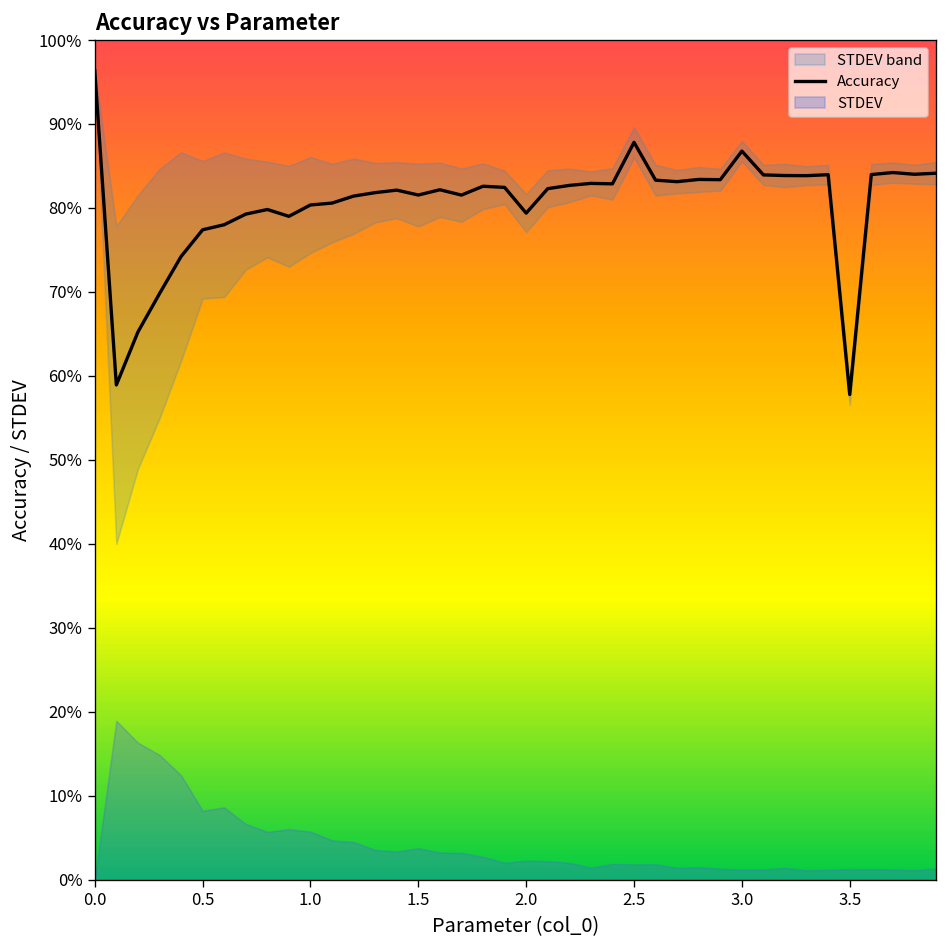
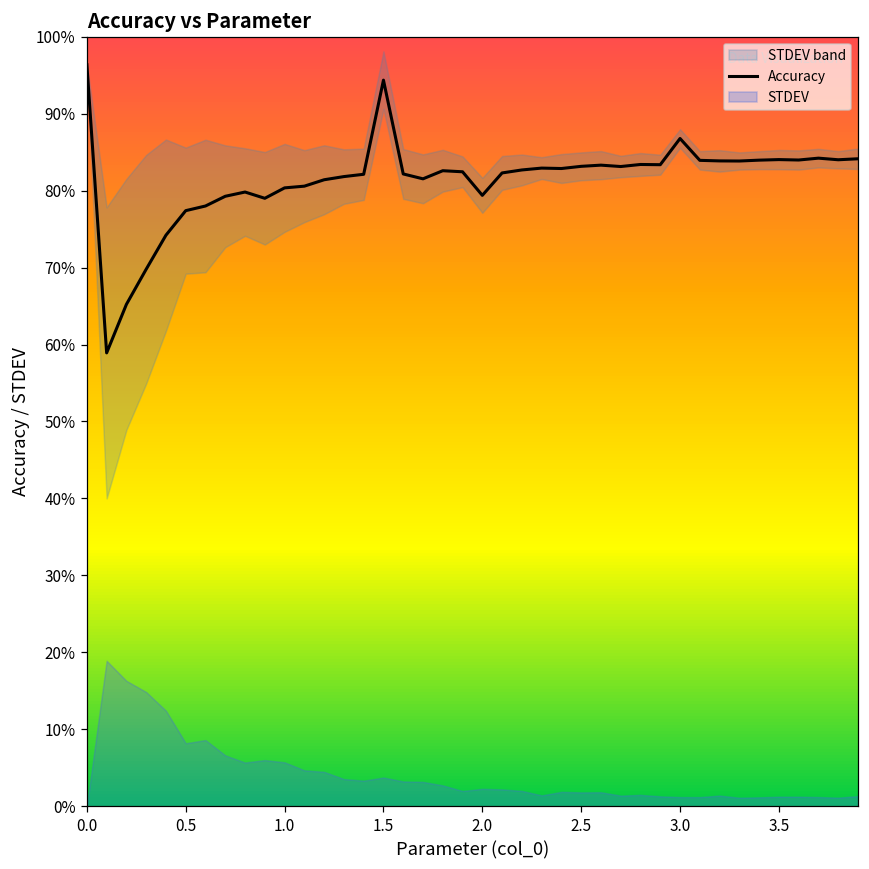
Accuracy, 1.5: 82% -> 94%
Accuracy, 2.5: 88% -> 83%
Accuracy, 3.5: 58% -> 84%
